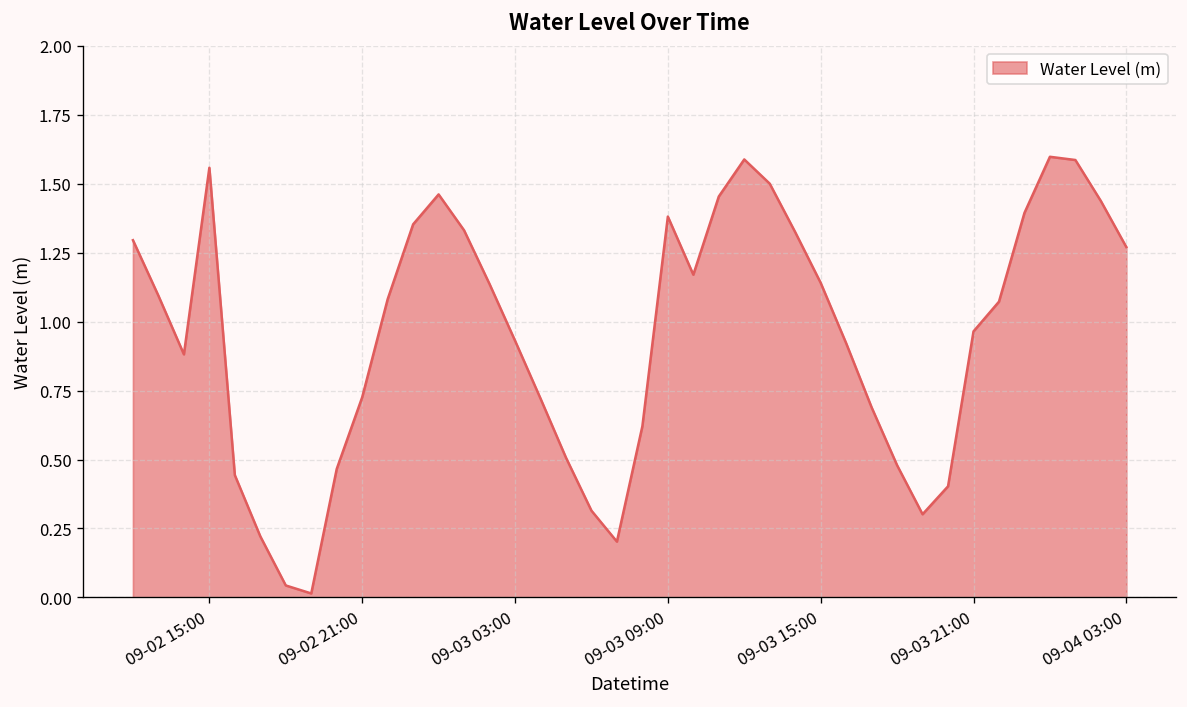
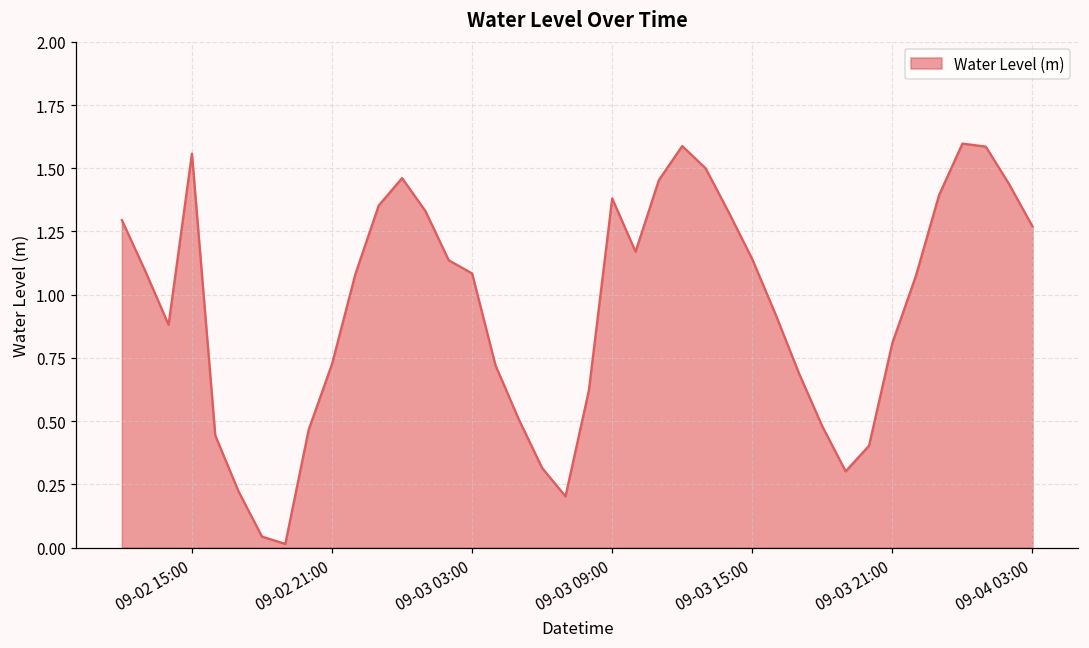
09-03 03:00: 0.93 -> 1.08
09-03 21:00: 0.96 -> 0.81
